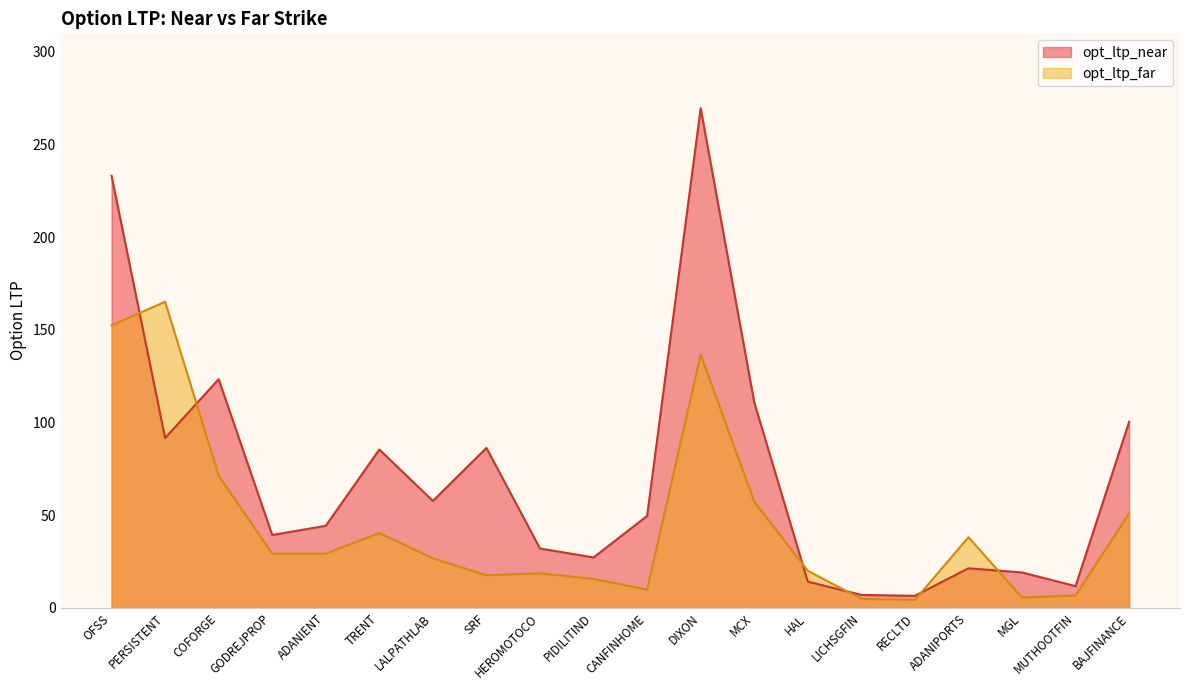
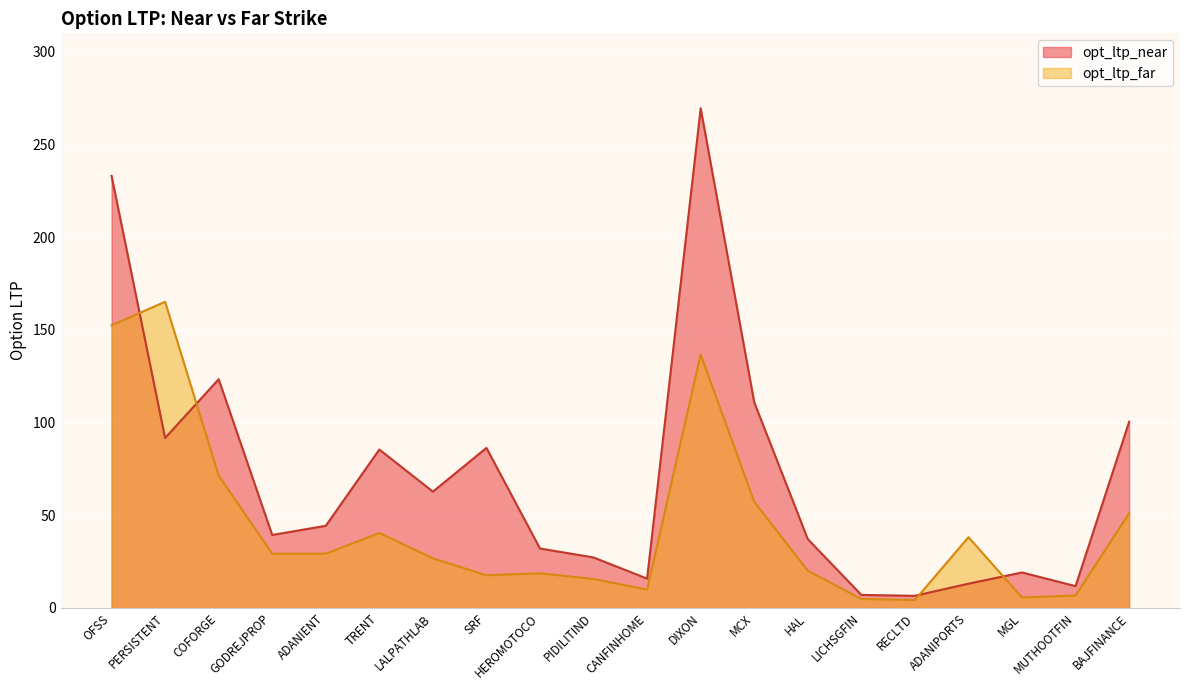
opt_ltp_near, LALPATHLAB: 58 -> 63
opt_ltp_near, CANFINHOME: 50 -> 16
opt_ltp_near, HAL: 14 -> 37
opt_ltp_near, ADANIPORTS: 21 -> 13
